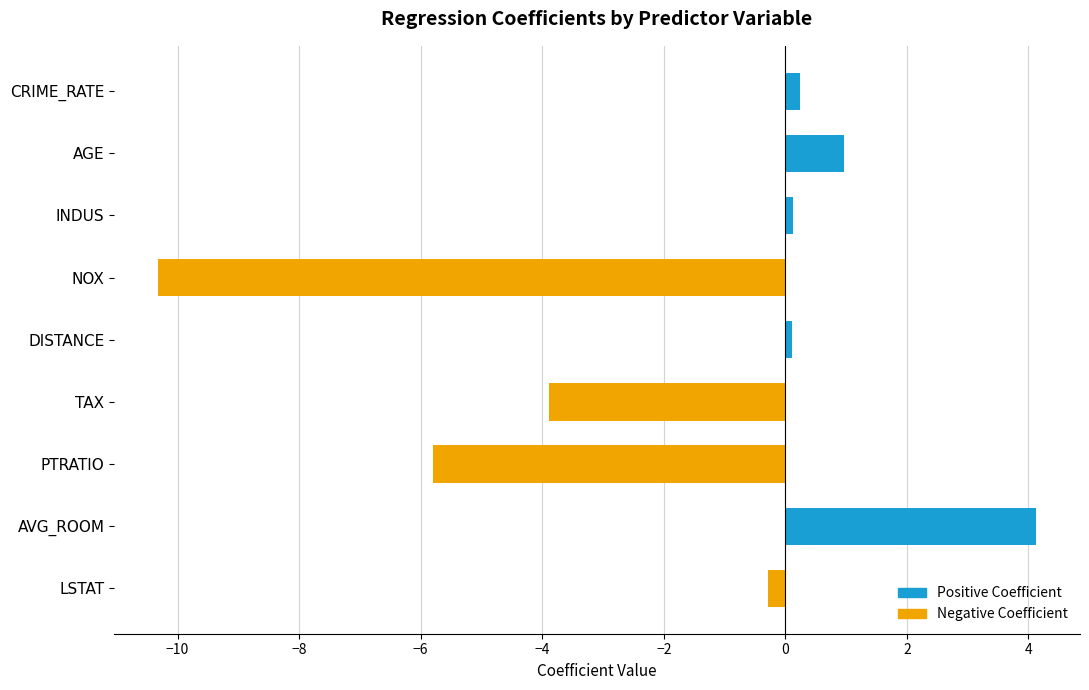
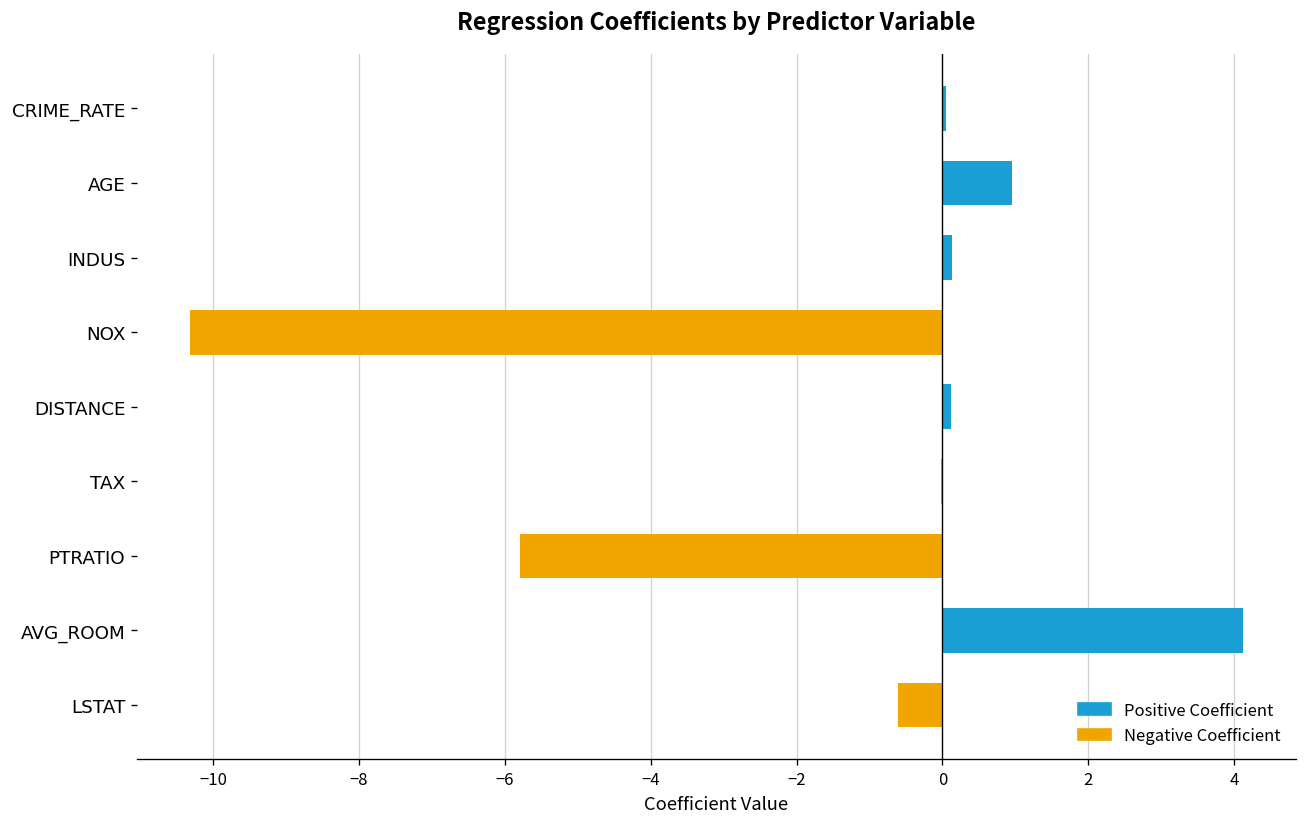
CRIME_RATE: 0.2 -> 0.0
TAX: -3.9 -> 0.0
LSTAT: -0.3 -> -0.6
